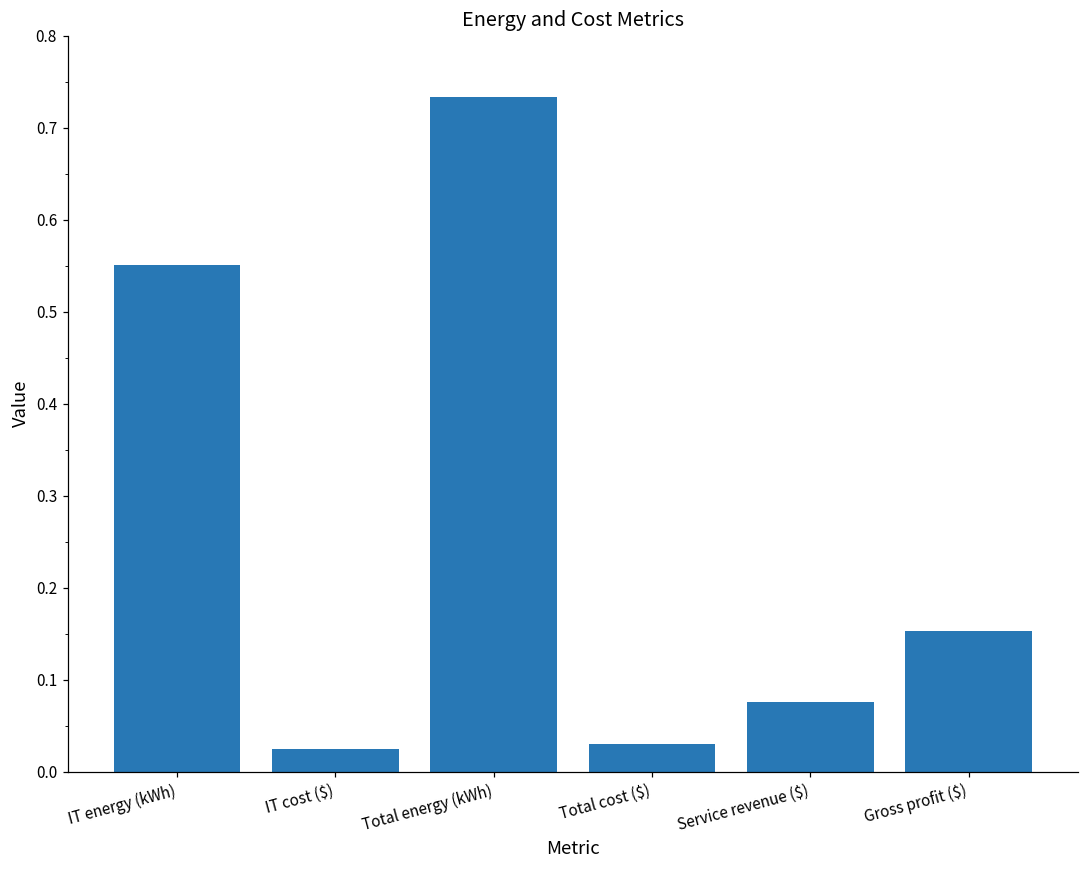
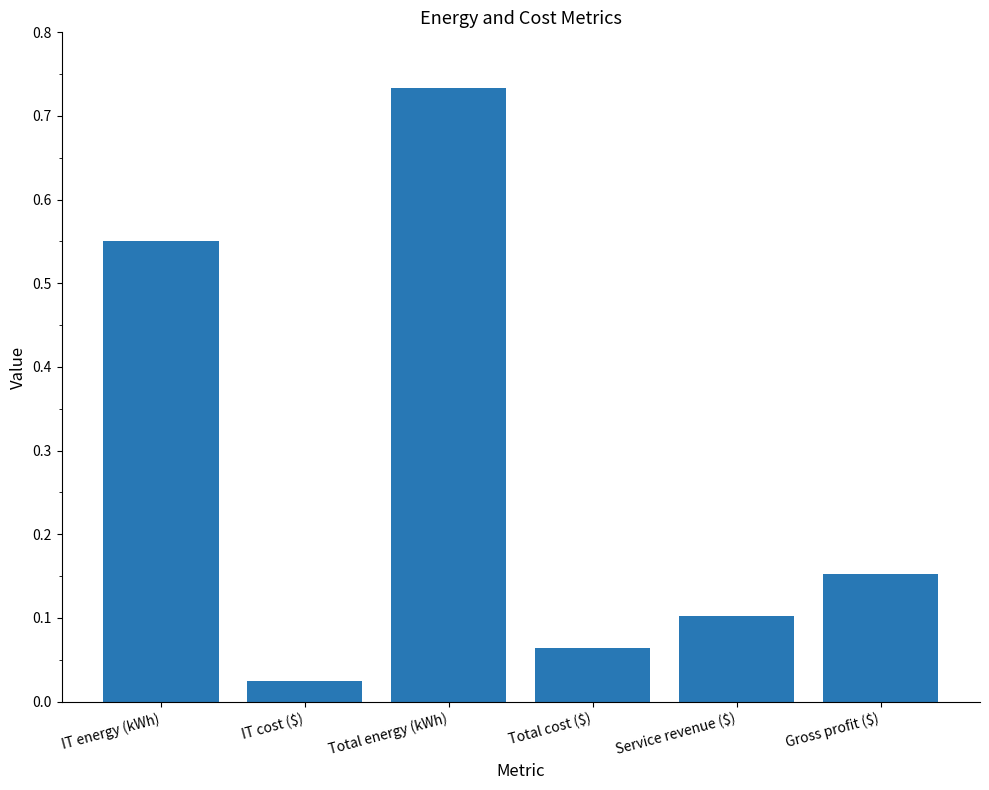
Total cost ($): 0.03 -> 0.06
Service revenue ($): 0.08 -> 0.10
